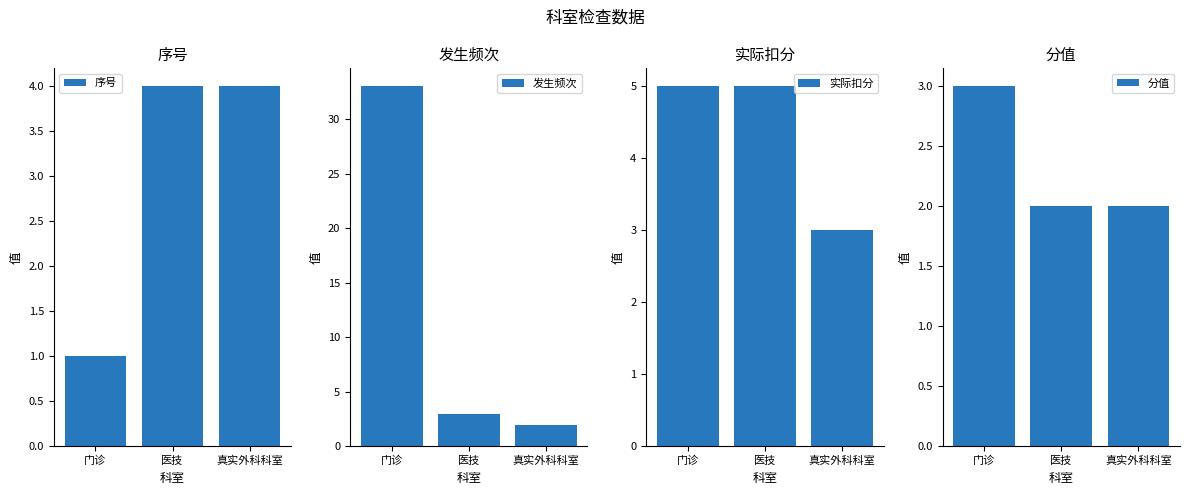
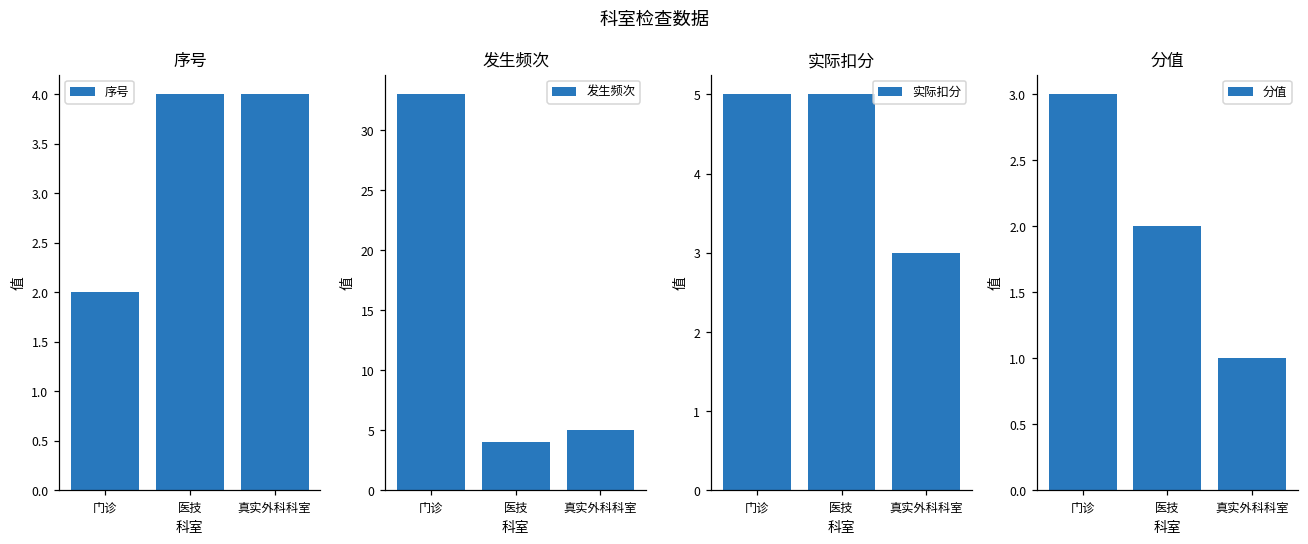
序号, 门诊: 1 -> 2
发生频次, 医技: 3 -> 4
发生频次, 真实外科科室: 2 -> 5
分值, 真实外科科室: 2 -> 1
